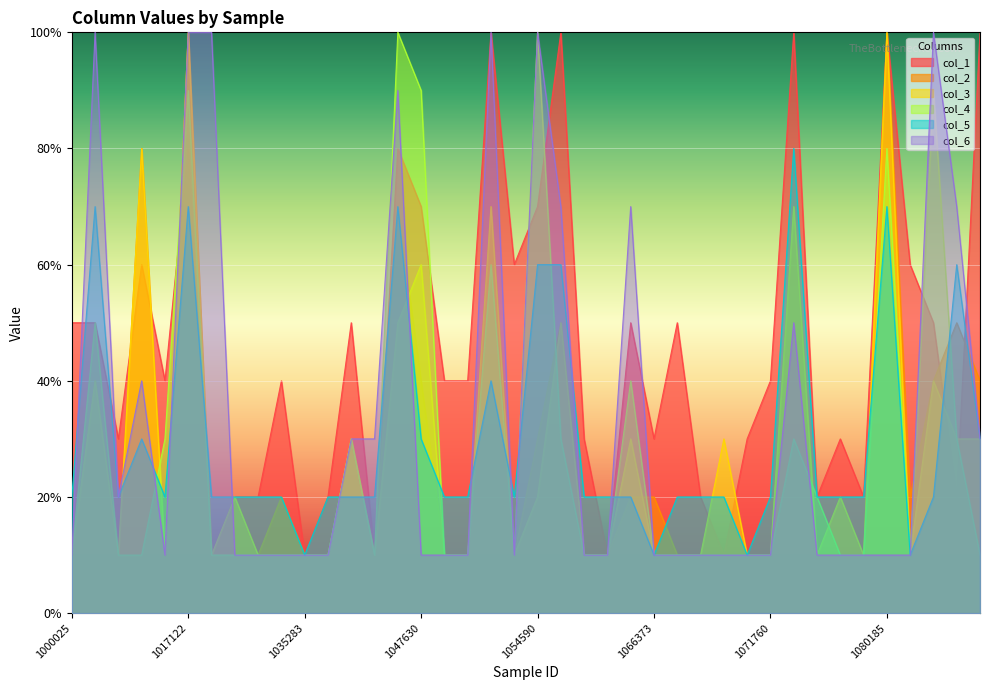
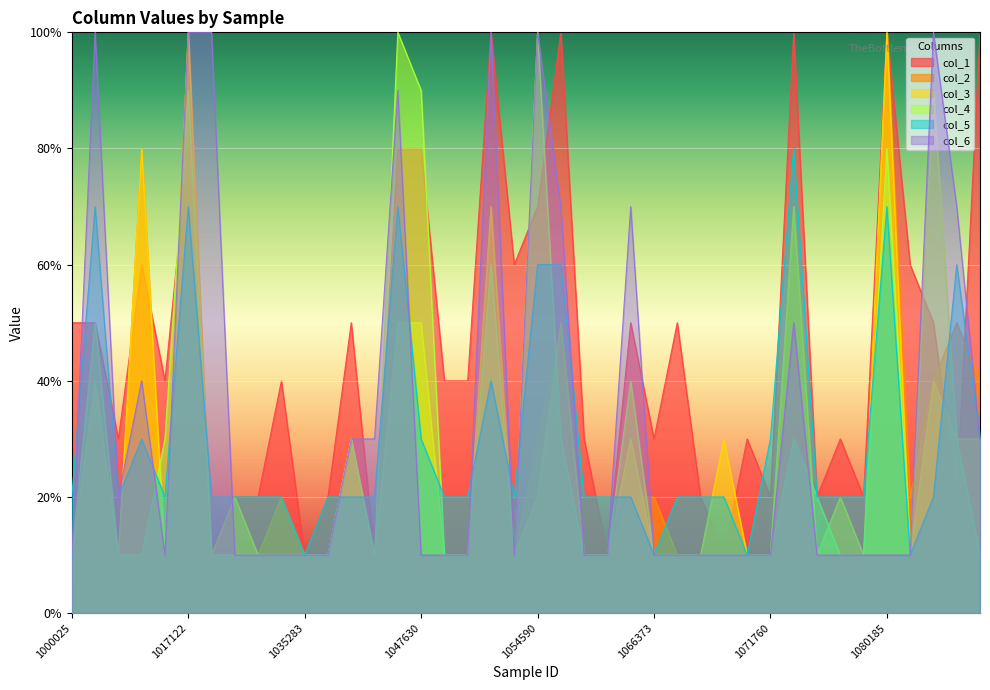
col_1, 1047630: 70% -> 80%
col_3, 1047630: 60% -> 50%
col_1, 1071760: 40% -> 20%
col_5, 1071760: 20% -> 30%
